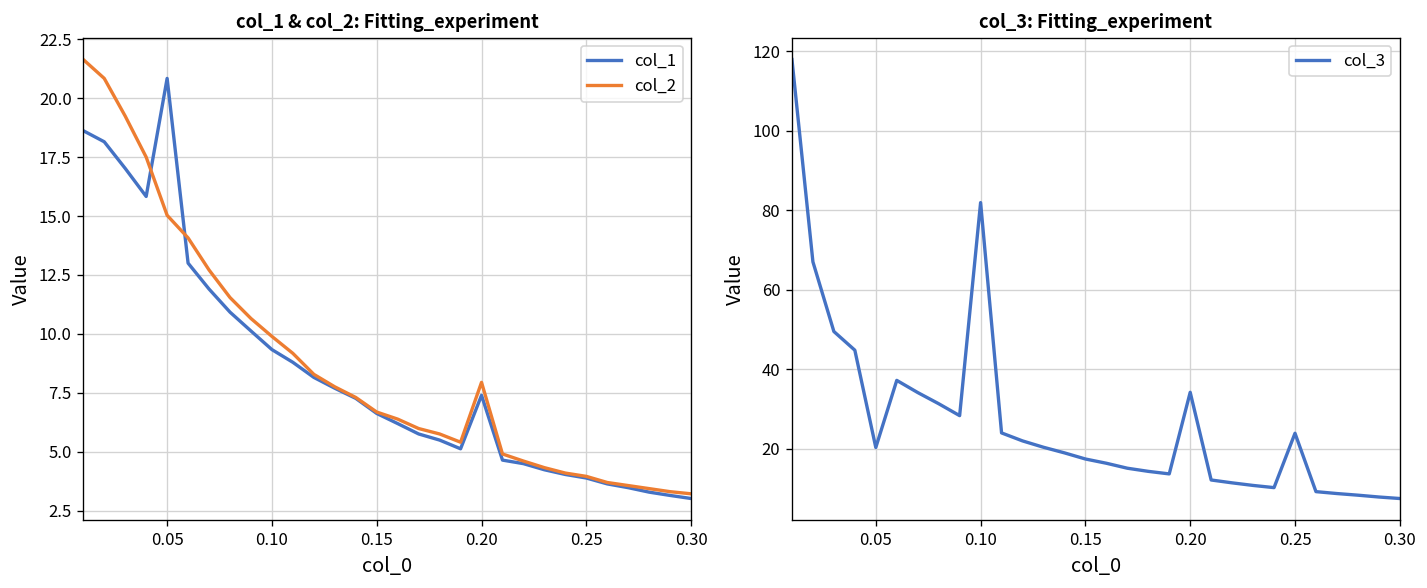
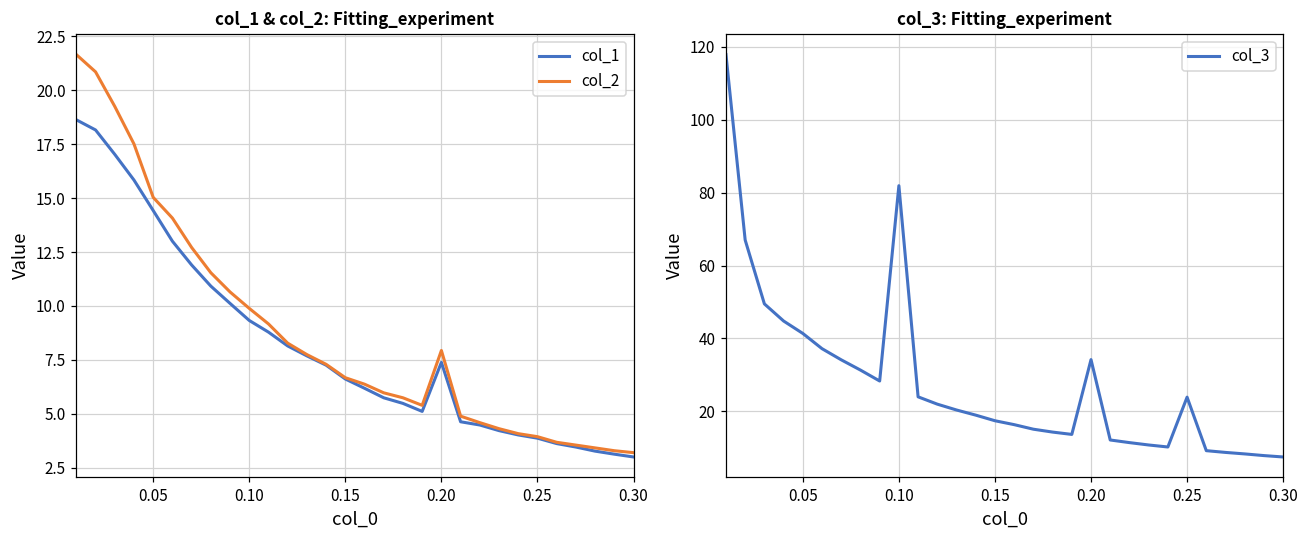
col_1 & col_2: Fitting_experiment, col_1, 0.05: 20.8 -> 14.4
col_3: Fitting_experiment, 0.05: 20 -> 41
